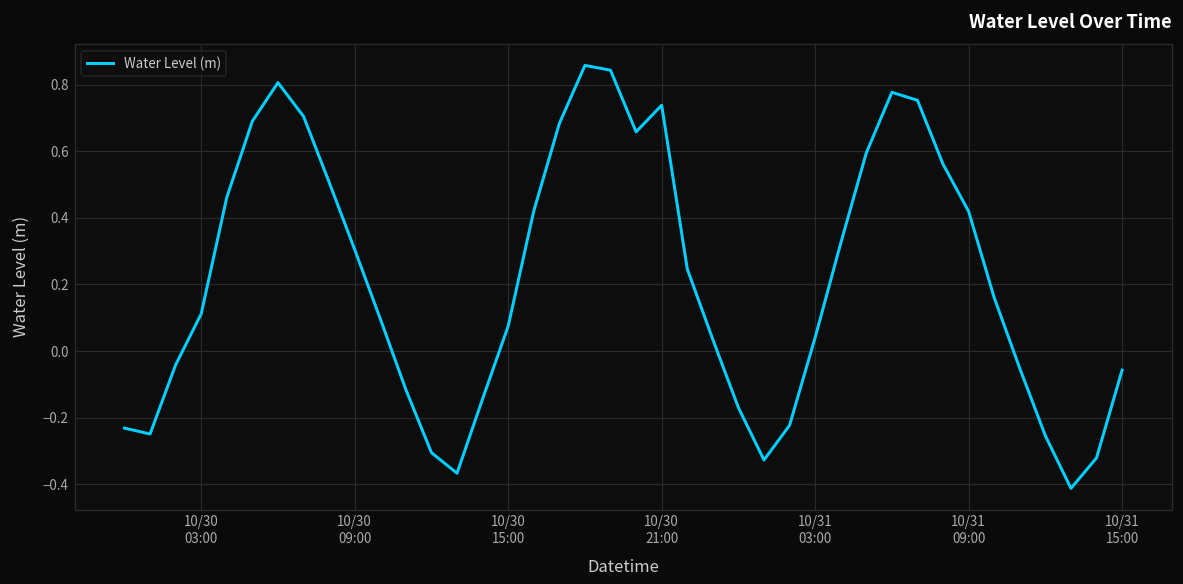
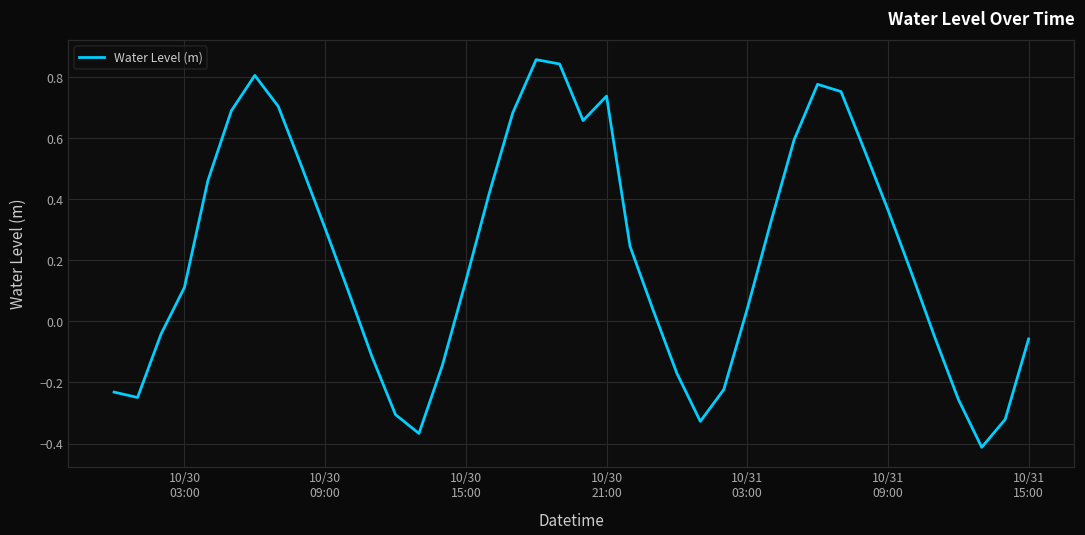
10/30 15:00: 0.07 -> 0.13
10/31 09:00: 0.42 -> 0.37
